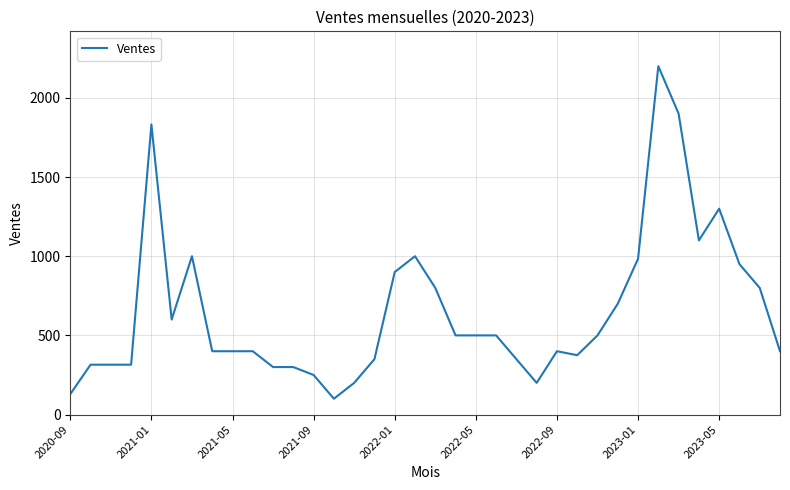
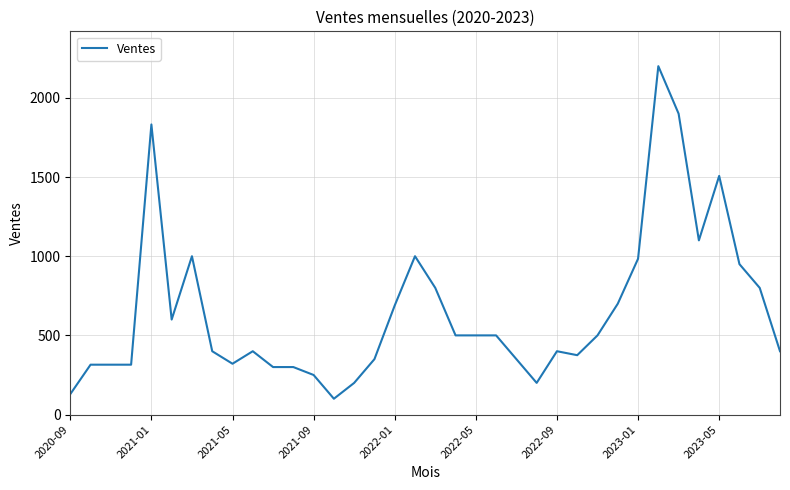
2021-05: 400 -> 320
2022-01: 900 -> 690
2023-05: 1300 -> 1510
